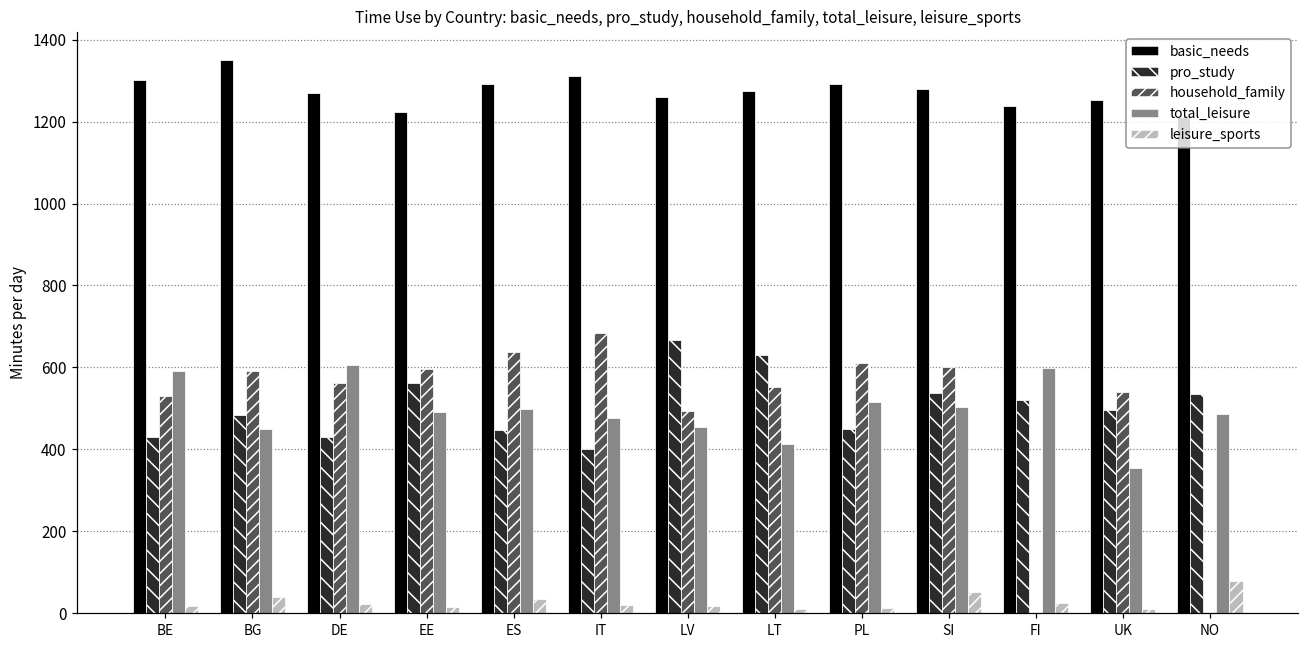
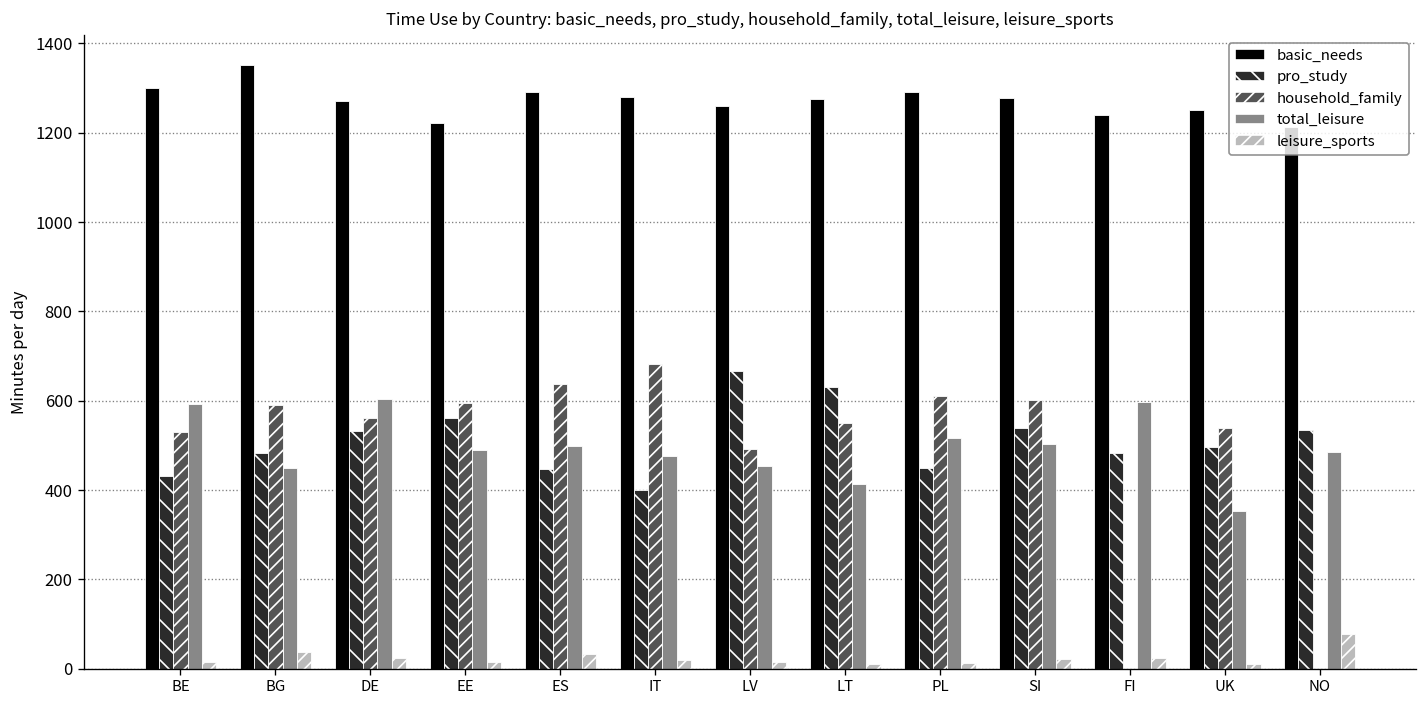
pro_study, DE: 430 -> 530
basic_needs, IT: 1310 -> 1280
leisure_sports, SI: 50 -> 20
pro_study, FI: 520 -> 480
